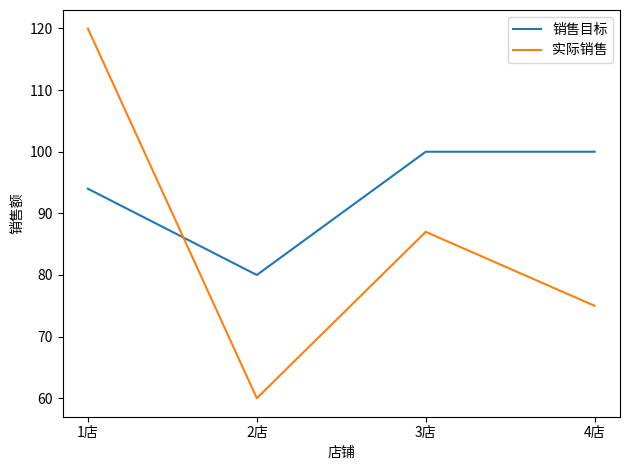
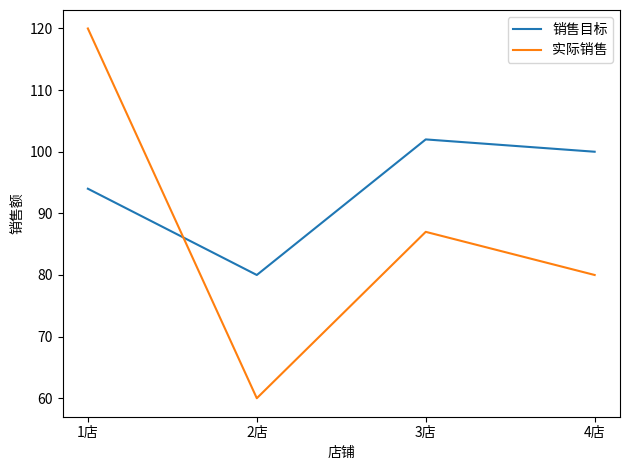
销售目标, 3店: 100 -> 102
实际销售, 4店: 75 -> 80
